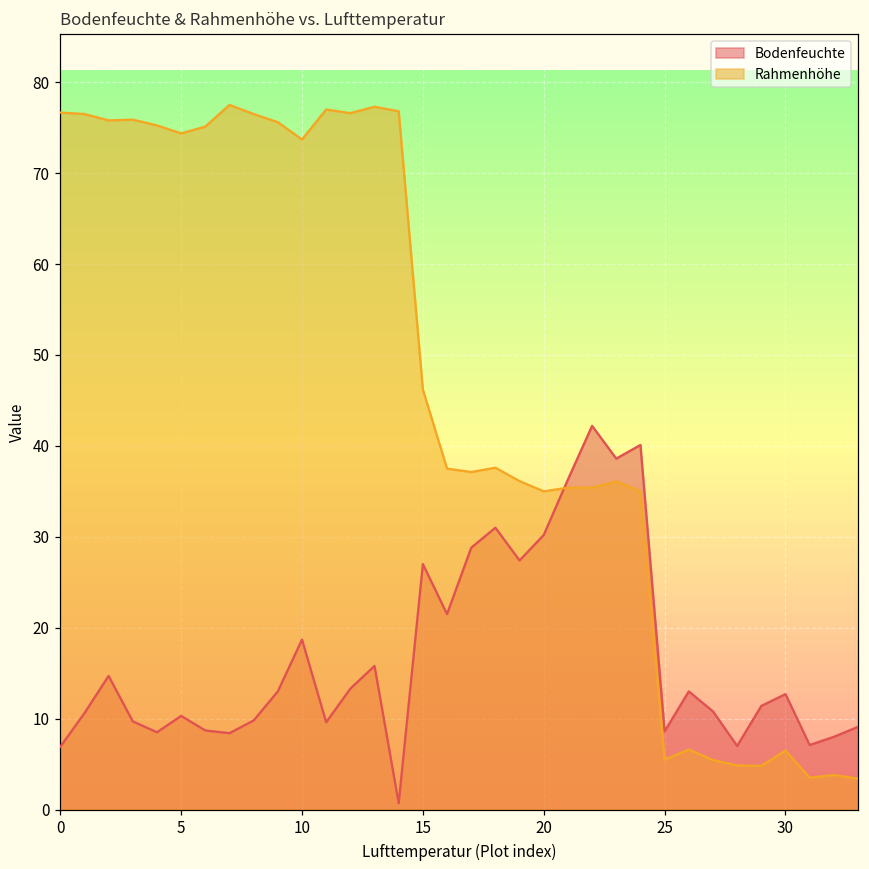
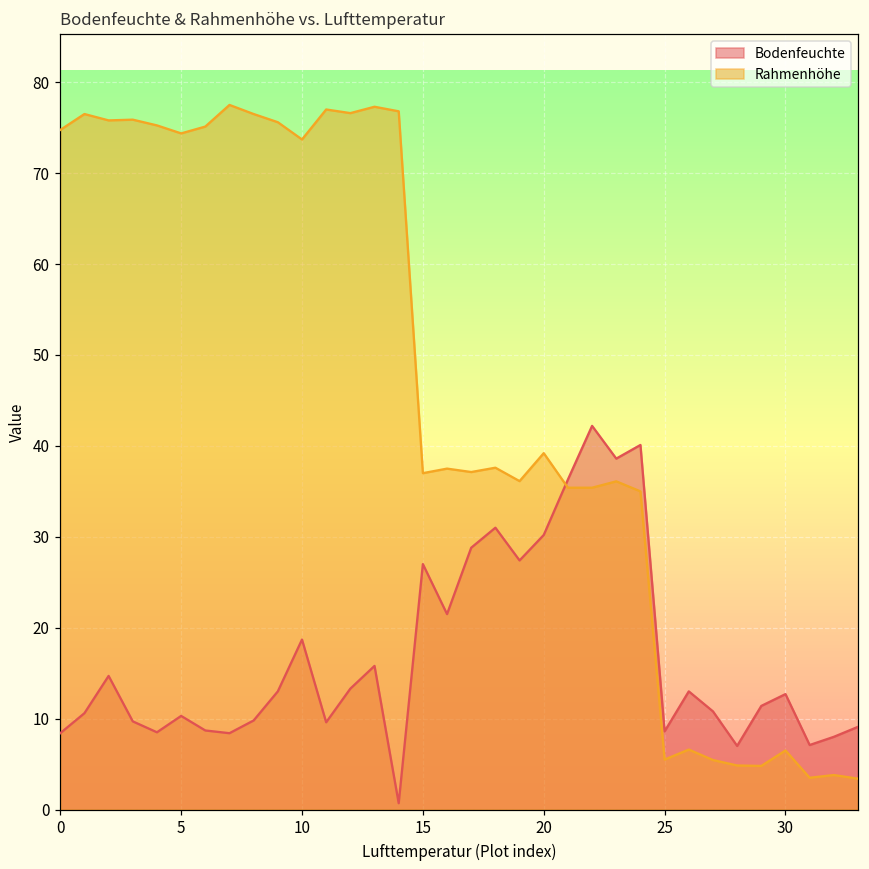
Bodenfeuchte, 0: 7 -> 8
Rahmenhöhe, 0: 77 -> 75
Rahmenhöhe, 15: 46 -> 37
Rahmenhöhe, 20: 35 -> 39
